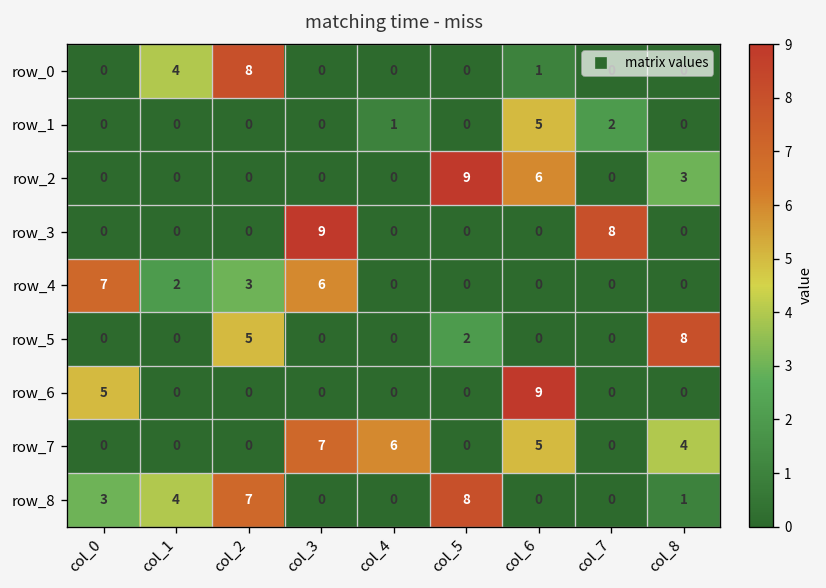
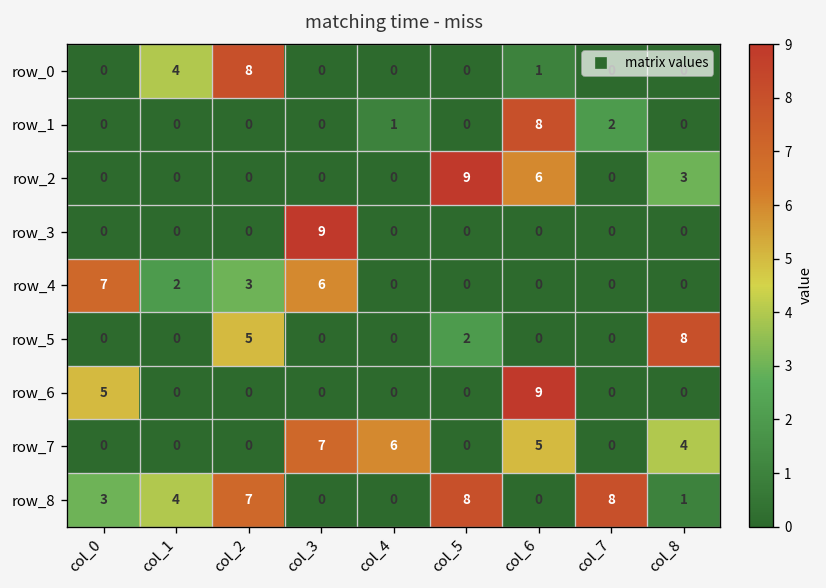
row_1, col_6: 5 -> 8
row_3, col_7: 8 -> 0
row_8, col_7: 0 -> 8
